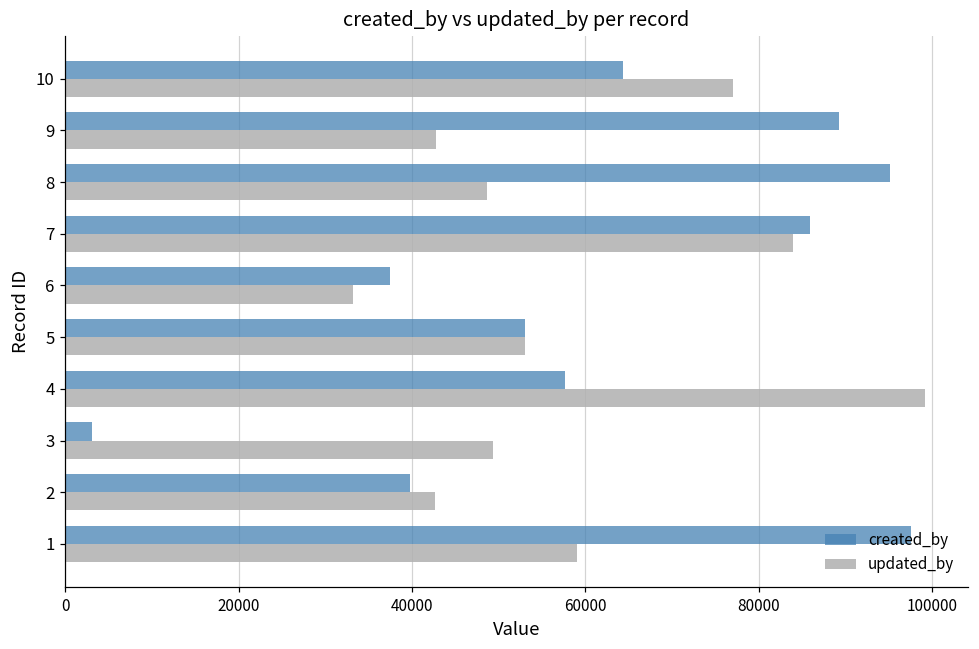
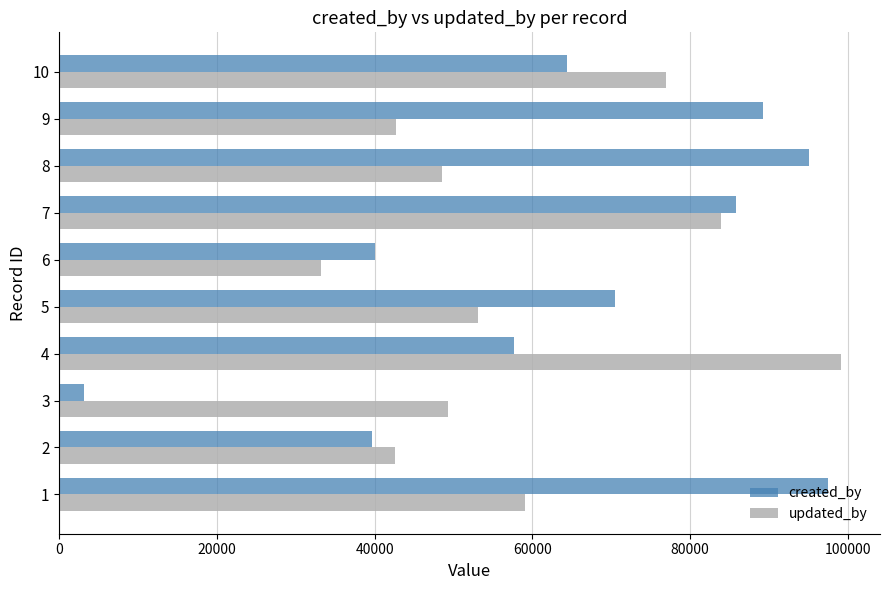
created_by, 6: 37000 -> 40000
created_by, 5: 53000 -> 70000
